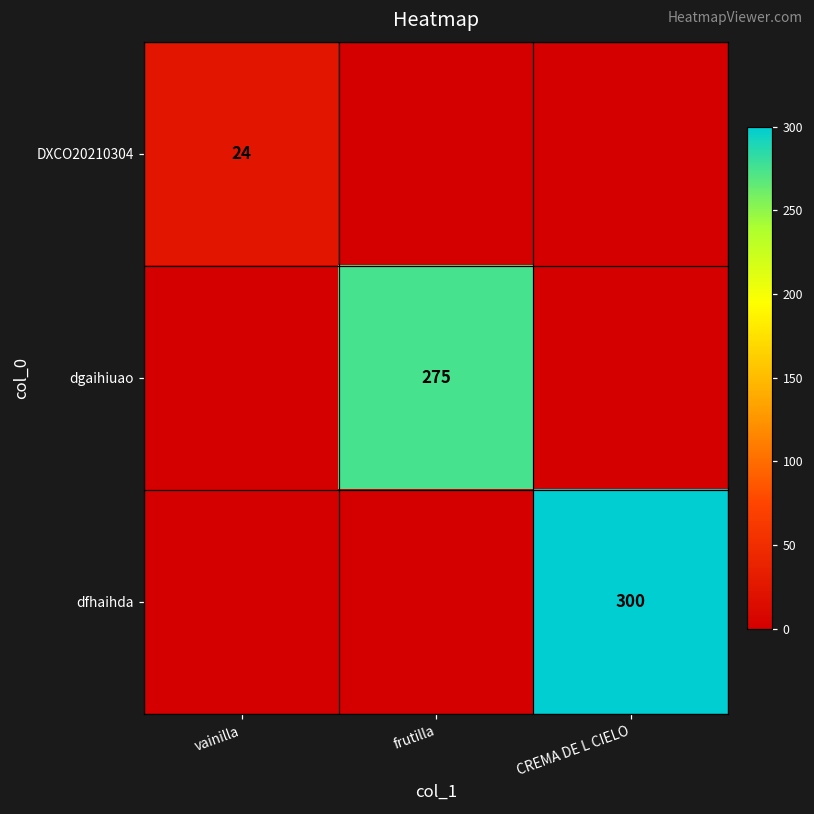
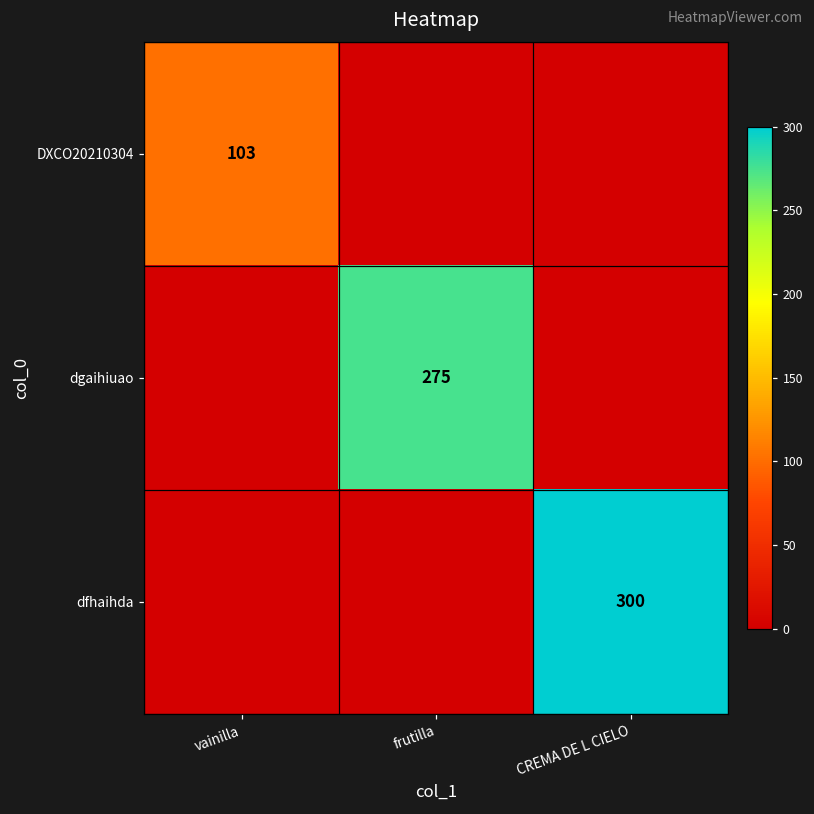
DXCO20210304, vainilla: 24 -> 103
